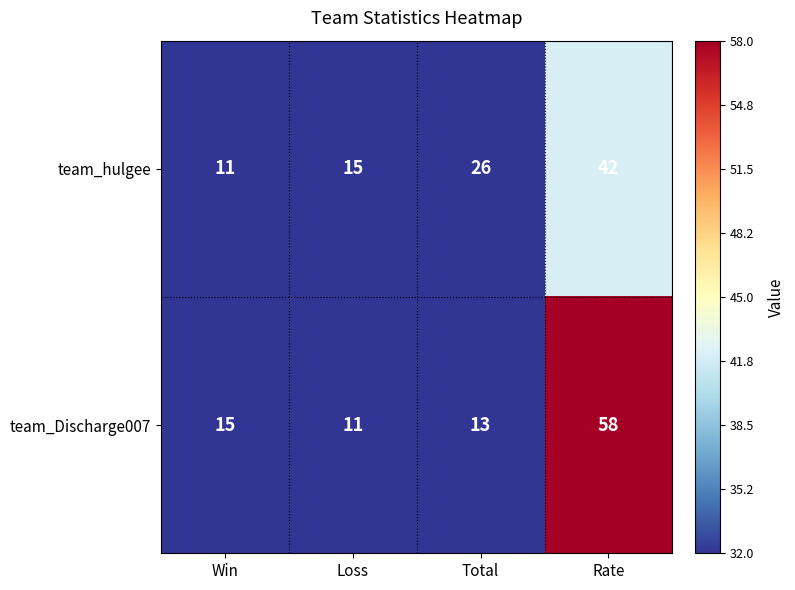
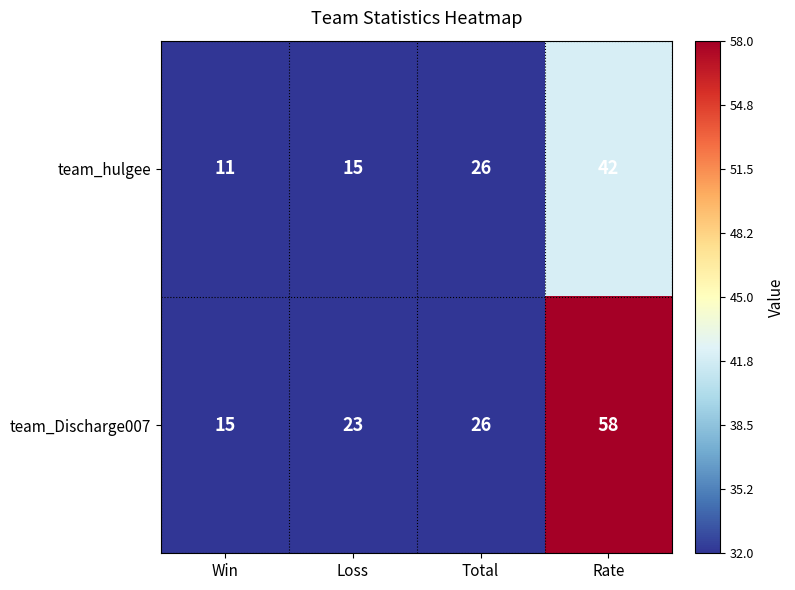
team_Discharge007, Loss: 11 -> 23
team_Discharge007, Total: 13 -> 26
